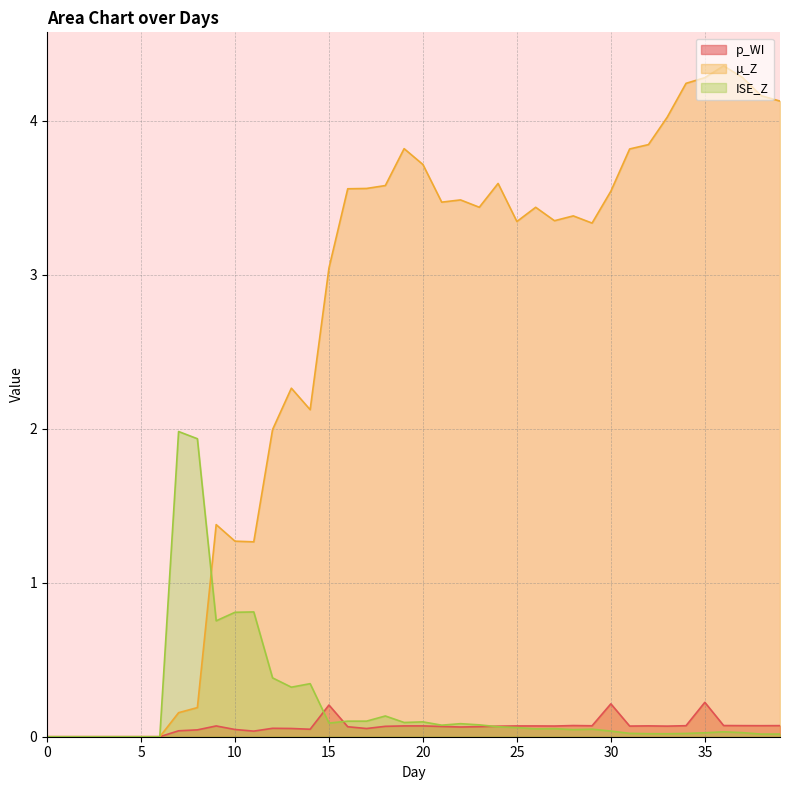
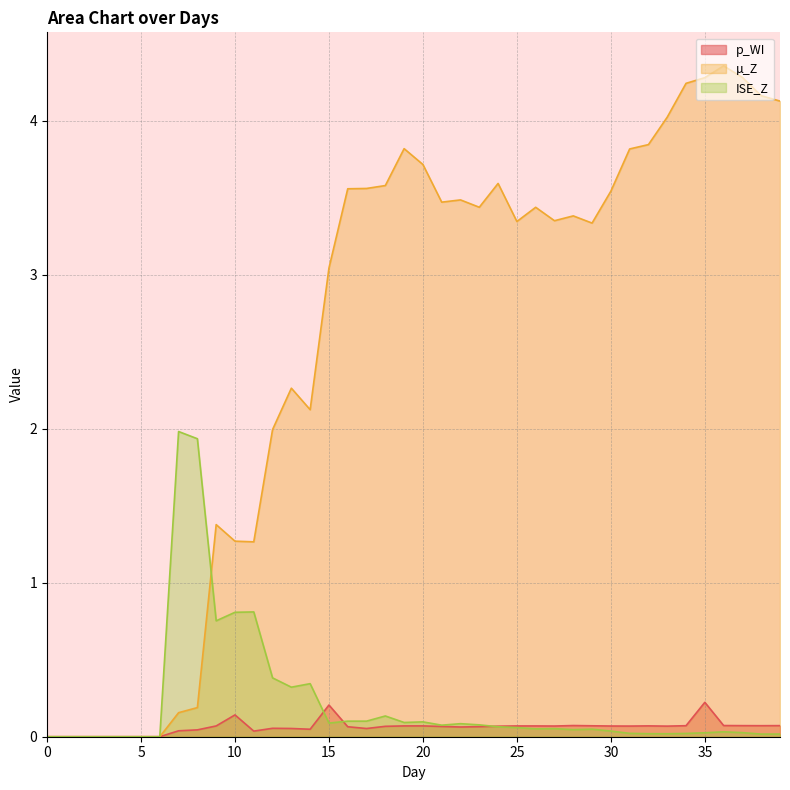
p_WI, 10: 0.05 -> 0.14
p_WI, 30: 0.21 -> 0.07
